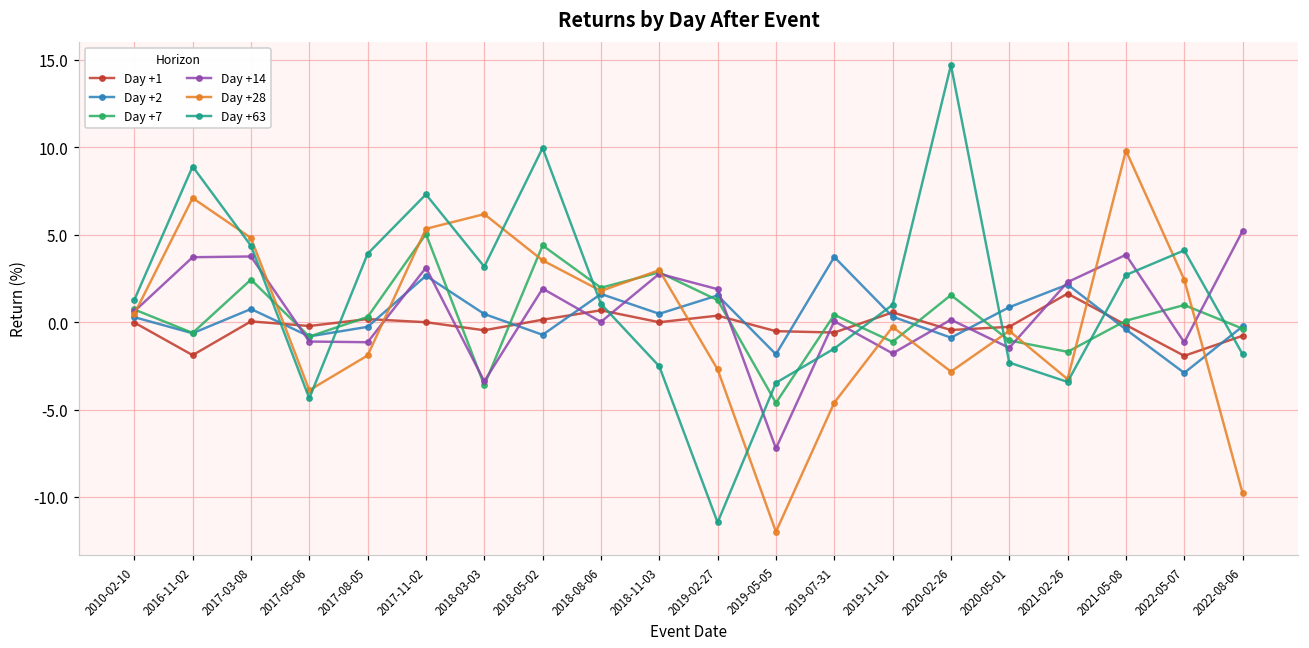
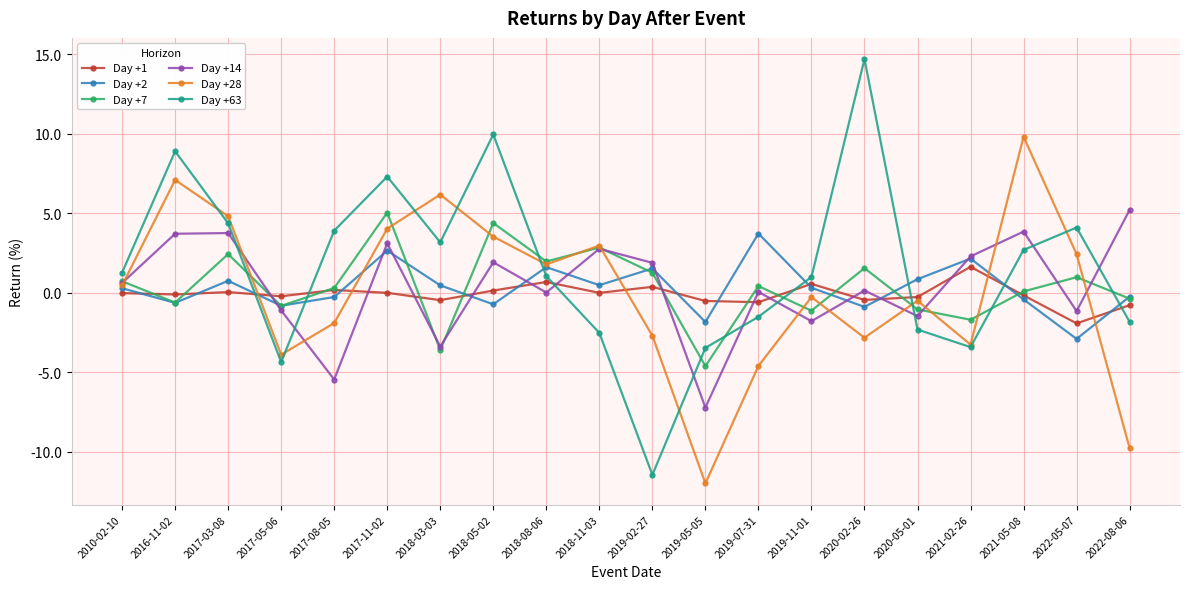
Day +1, 2016-11-02: -1.9 -> -0.1
Day +14, 2017-08-05: -1.2 -> -5.5
Day +28, 2017-11-02: 5.3 -> 4.0
